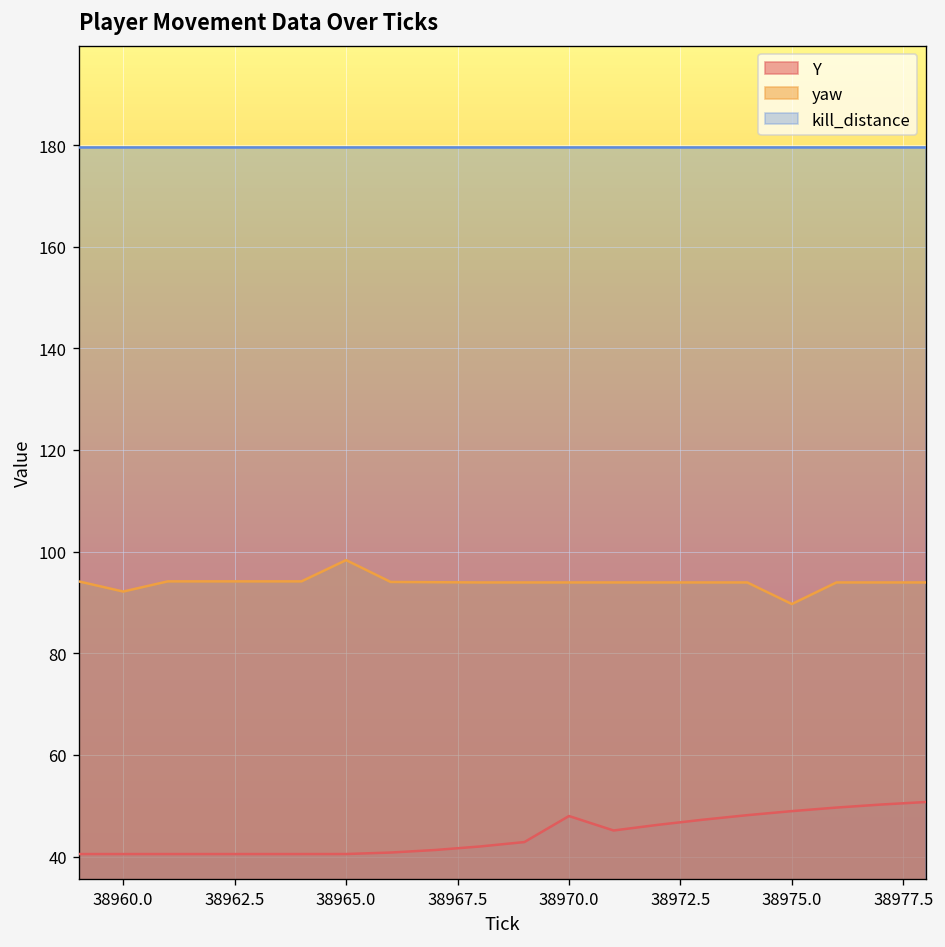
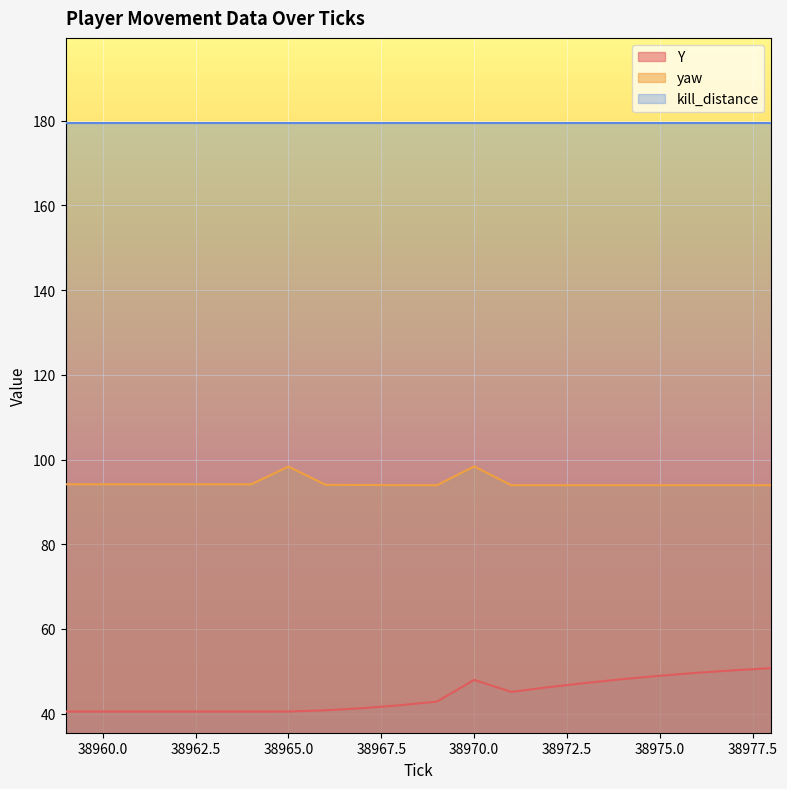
yaw, 38960.0: 92 -> 94
yaw, 38970.0: 94 -> 98
yaw, 38975.0: 90 -> 94
